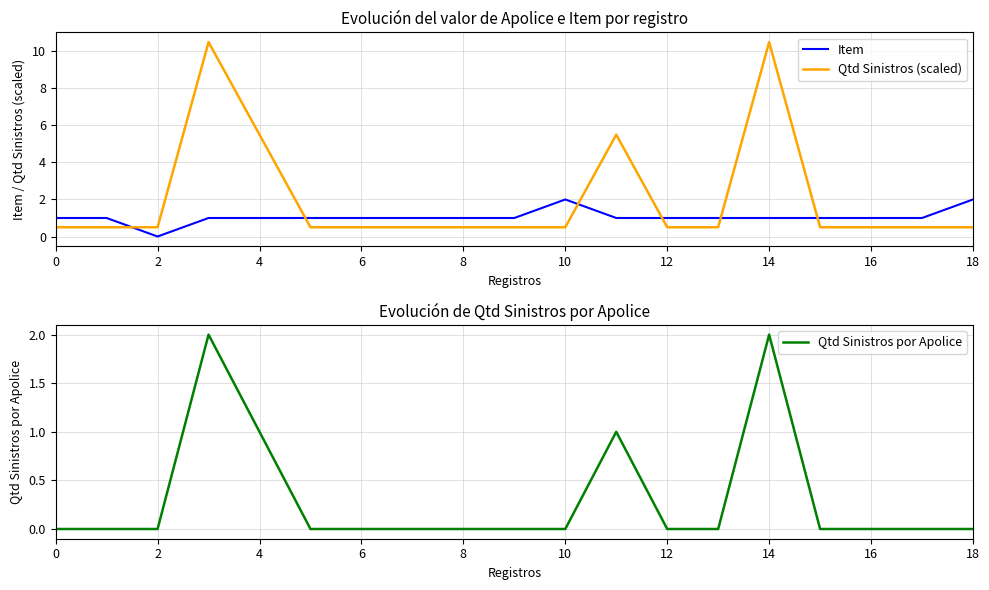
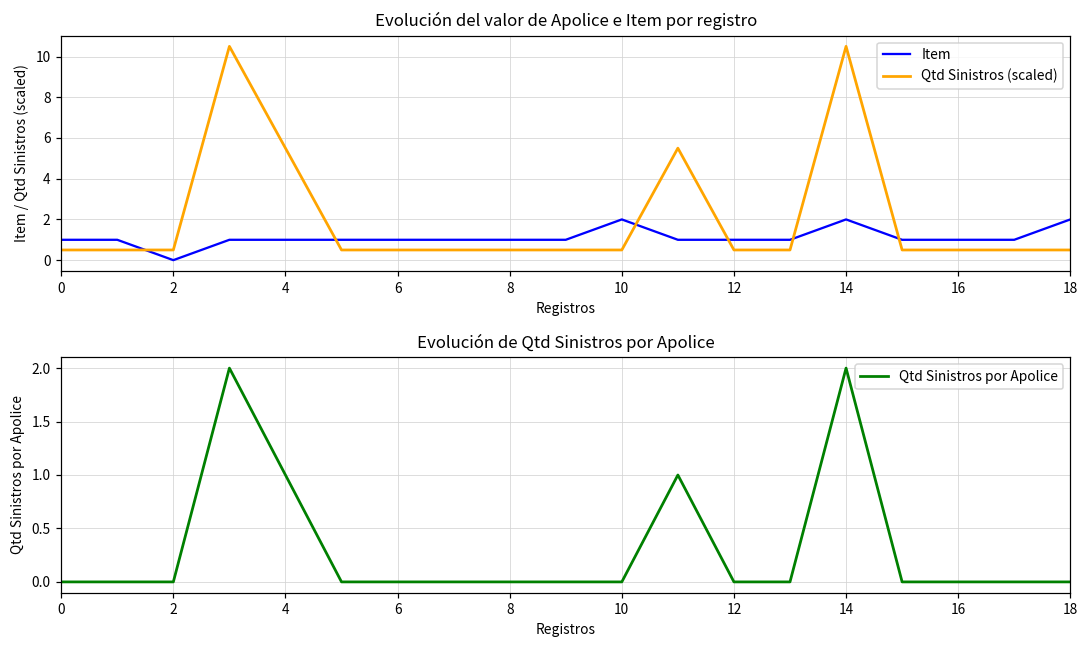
Evolución del valor de Apolice e Item por registro, Item, 14: 1 -> 2
